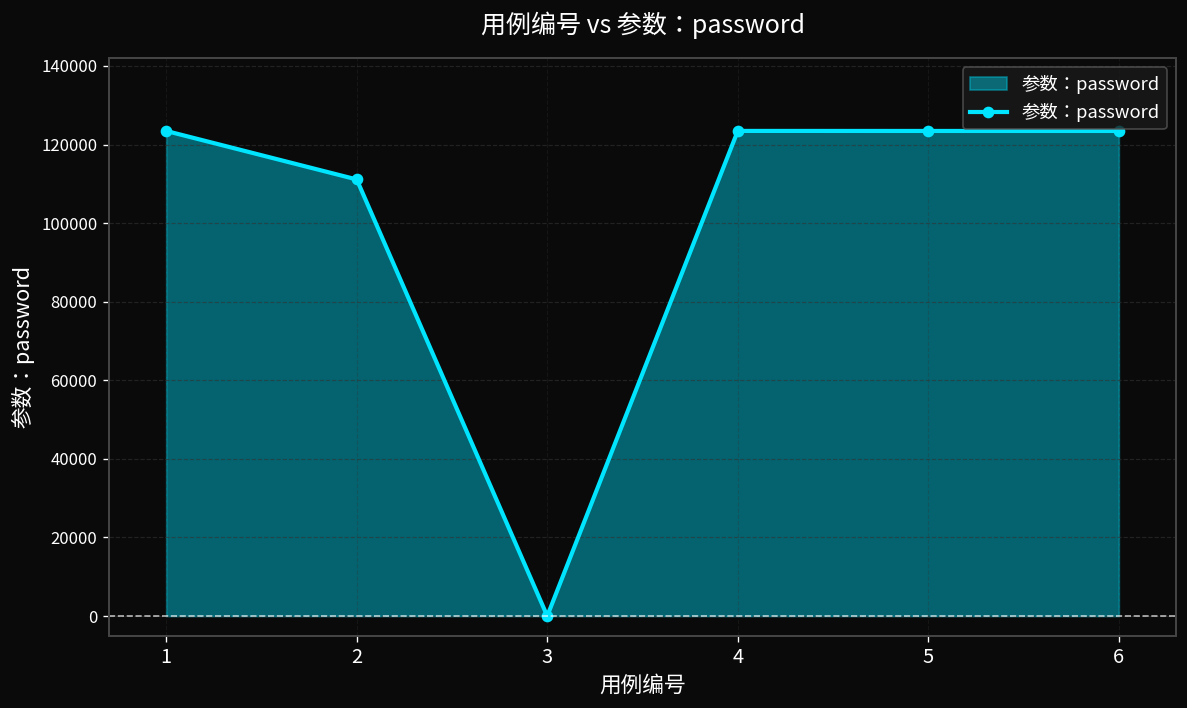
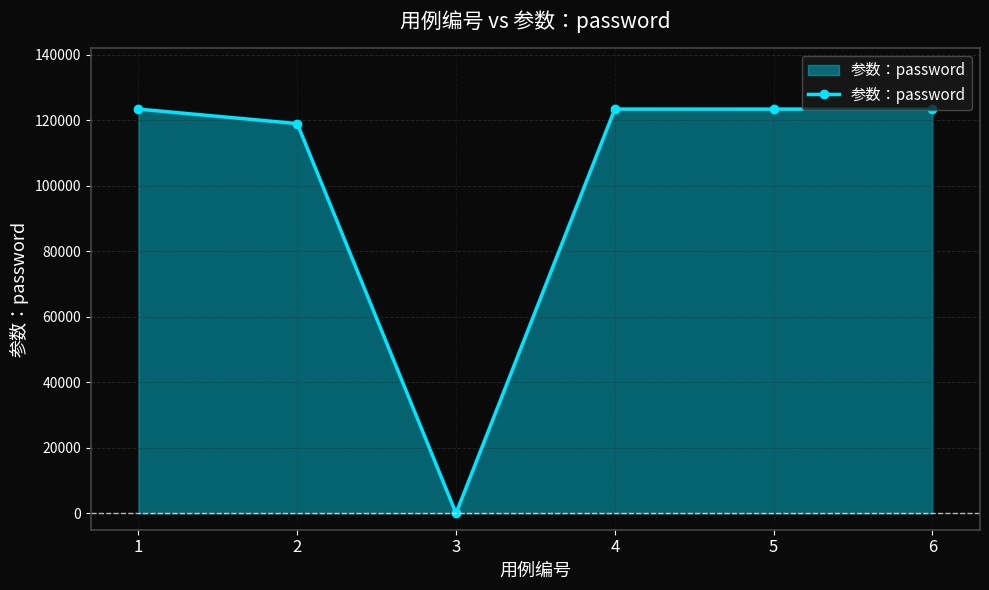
2: 111000 -> 119000
